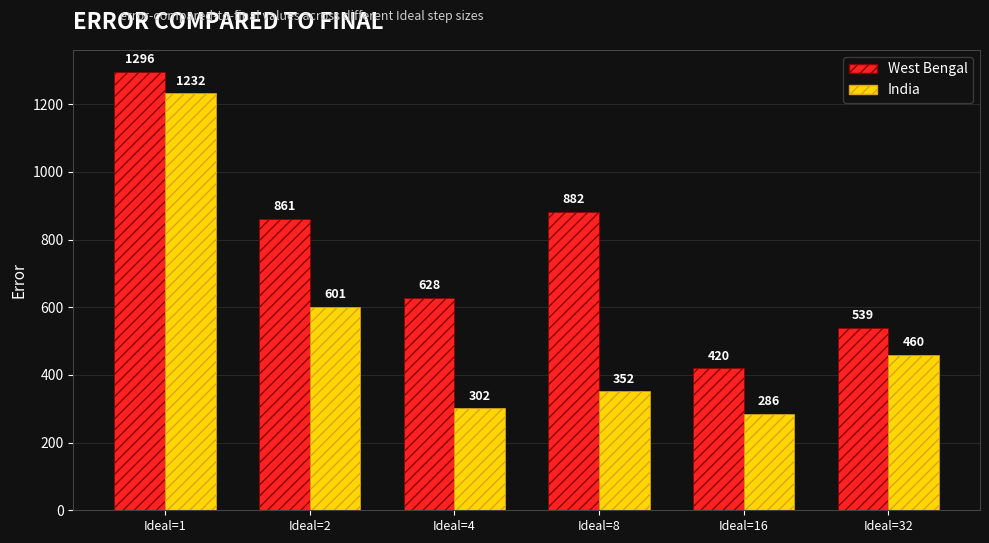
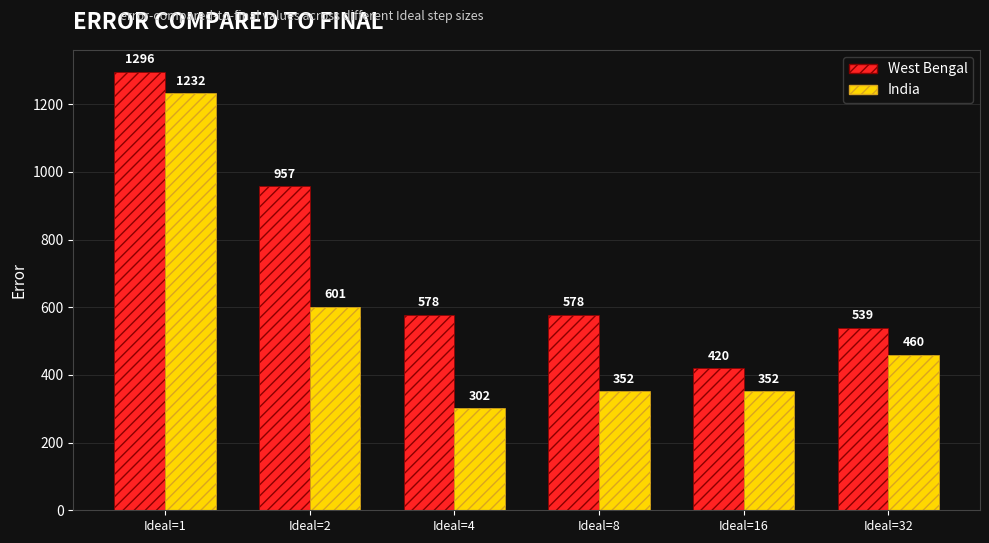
West Bengal, Ideal=2: 861 -> 957
West Bengal, Ideal=4: 628 -> 578
West Bengal, Ideal=8: 882 -> 578
India, Ideal=16: 286 -> 352
